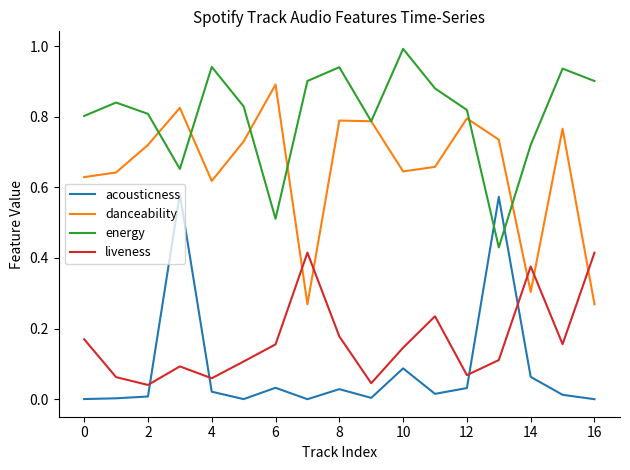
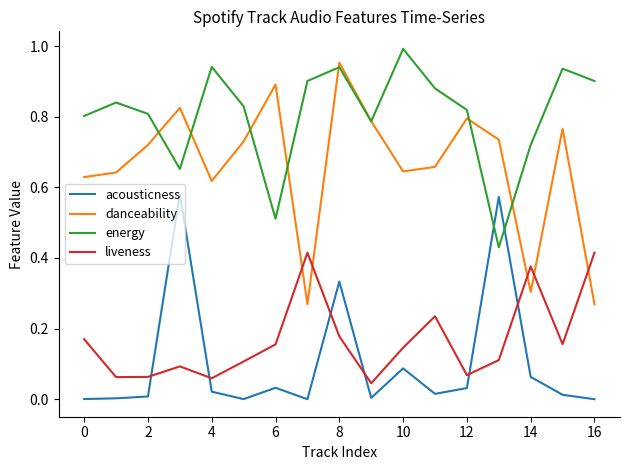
liveness, 2: 0.04 -> 0.06
acousticness, 8: 0.03 -> 0.33
danceability, 8: 0.79 -> 0.95
